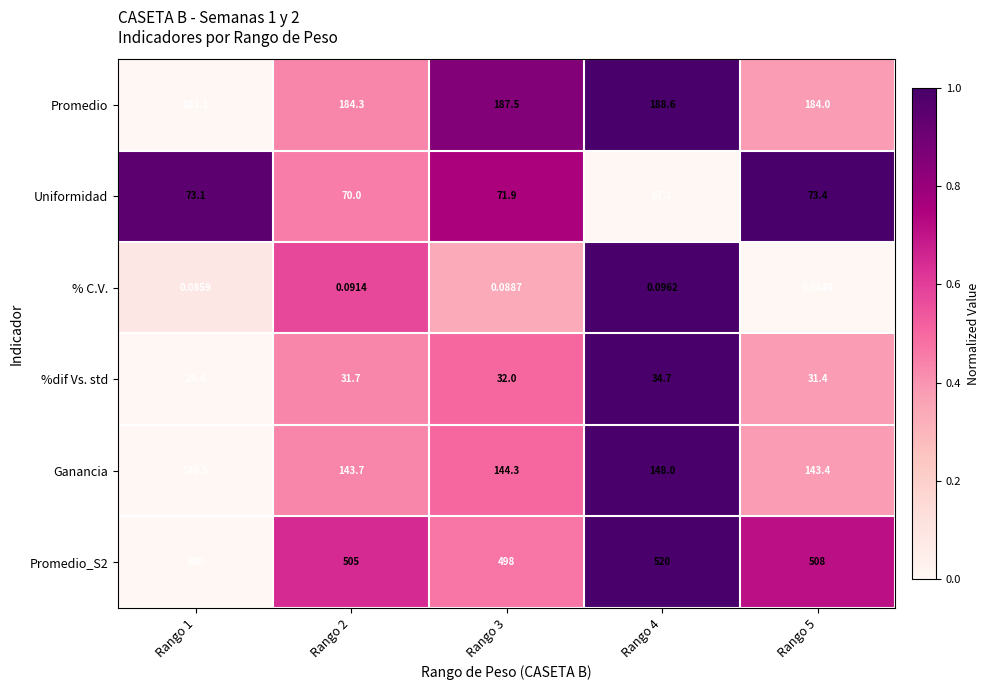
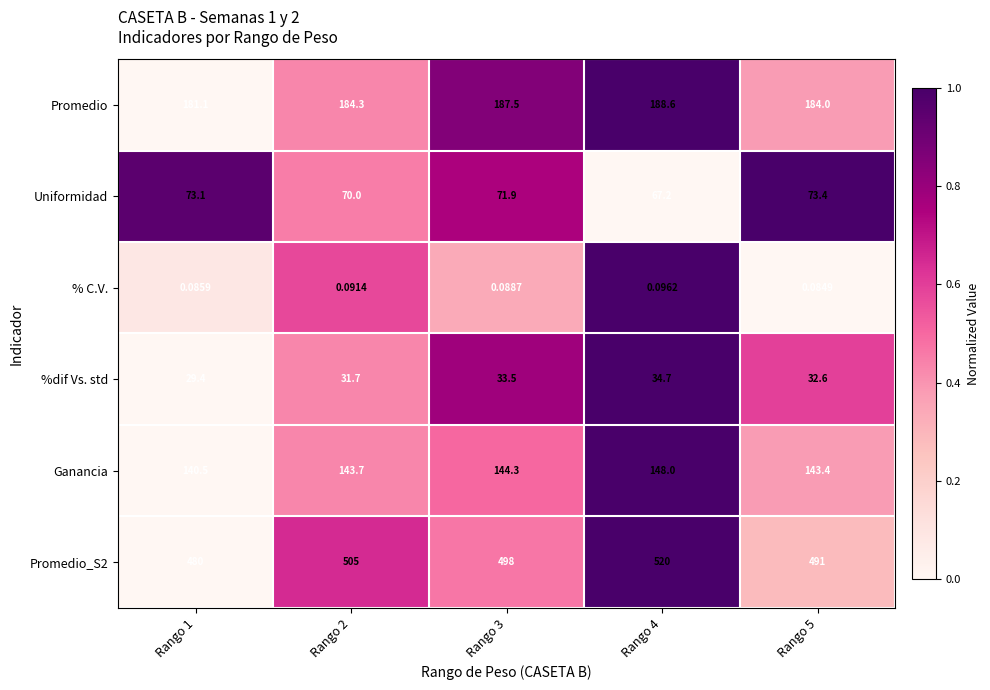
%dif Vs. std, Rango 3: 32.0 -> 33.5
%dif Vs. std, Rango 5: 31.4 -> 32.6
Promedio_S2, Rango 5: 508 -> 491
